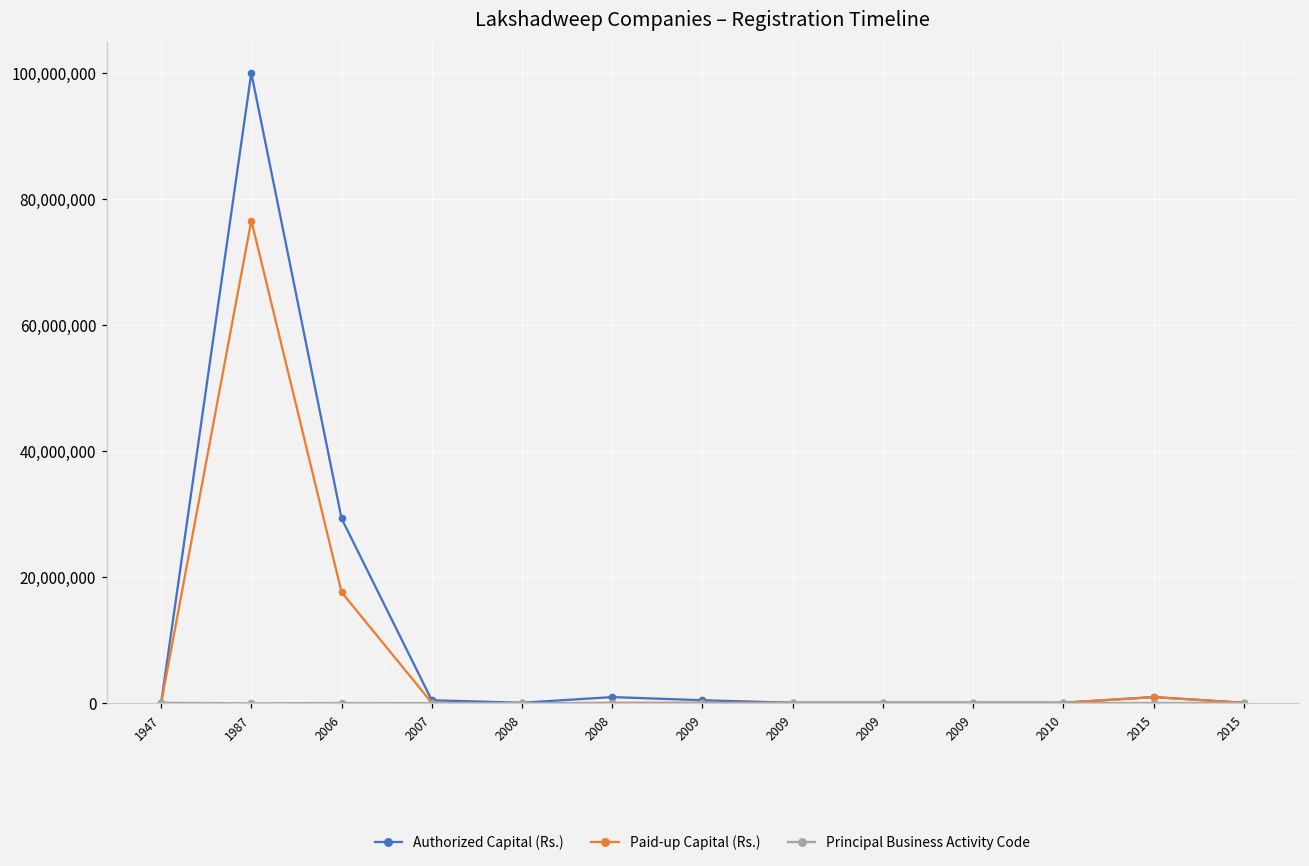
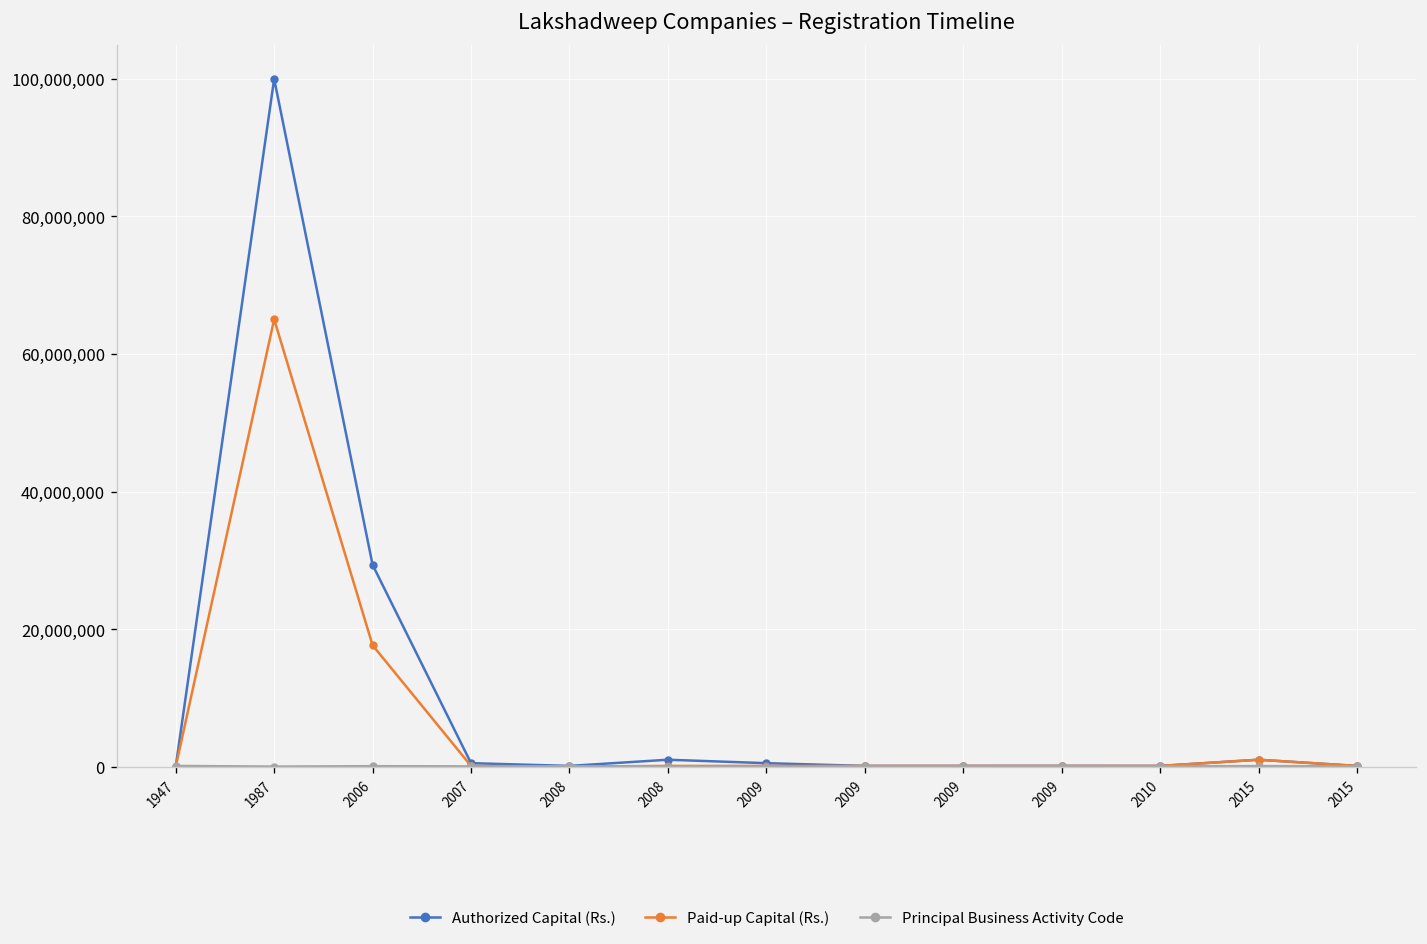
Paid-up Capital (Rs.), 1987: 77,000,000 -> 65,000,000
